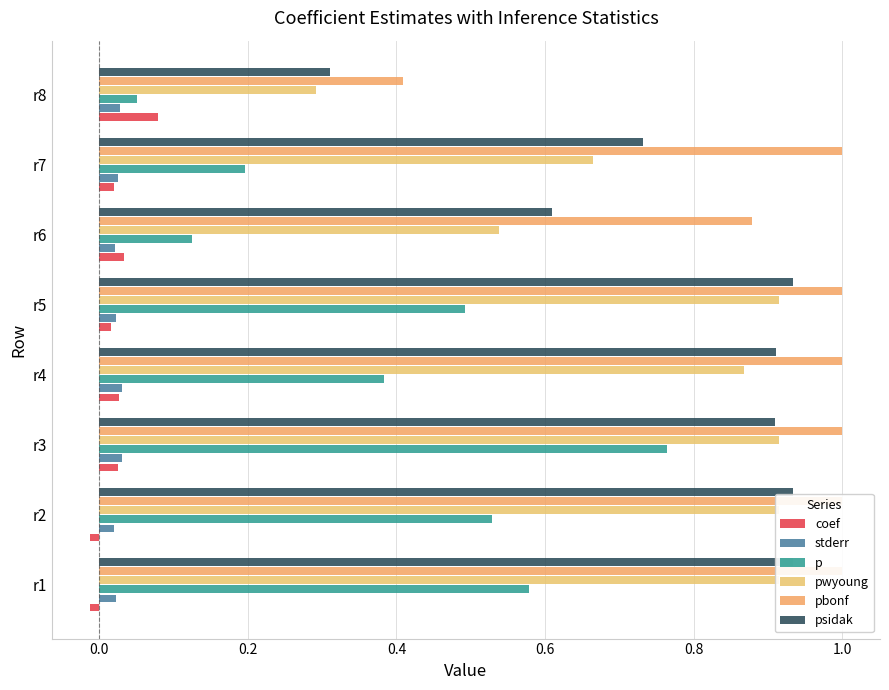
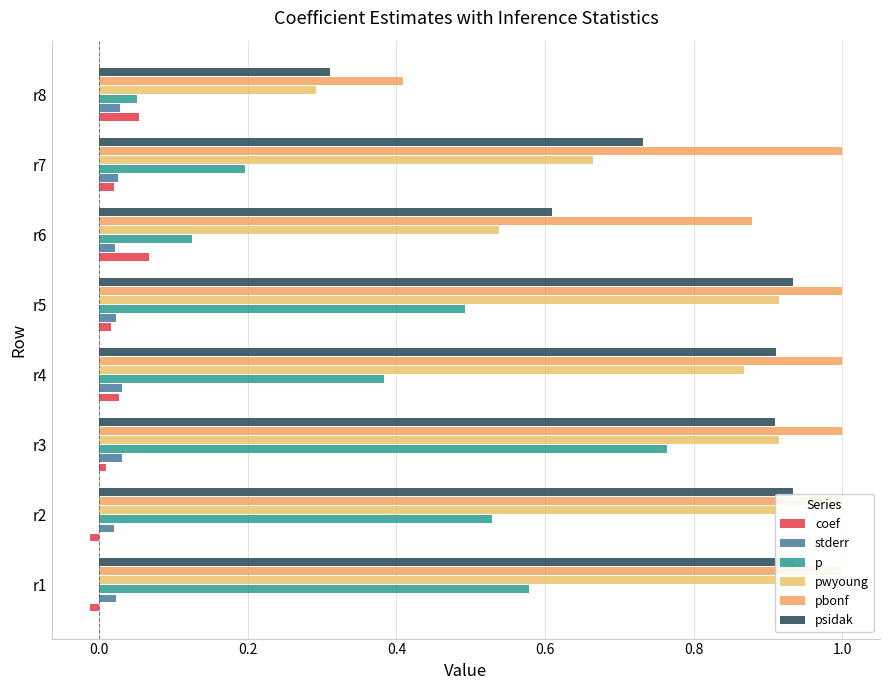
coef, r8: 0.08 -> 0.05
coef, r6: 0.03 -> 0.07
coef, r3: 0.03 -> 0.01
